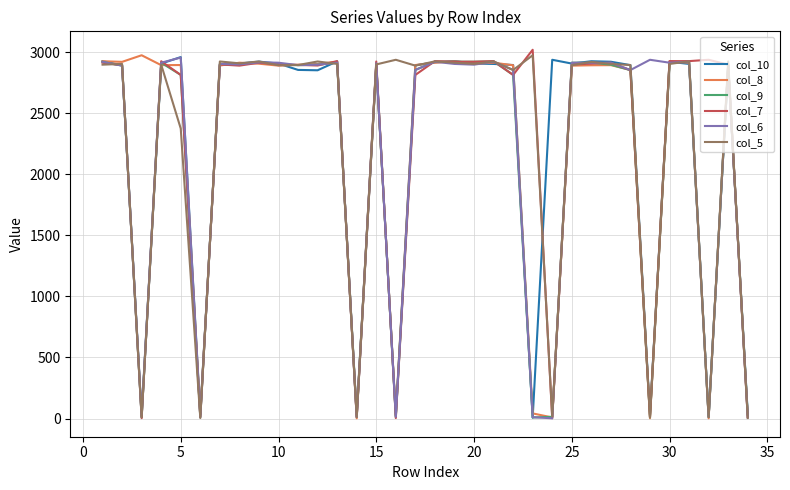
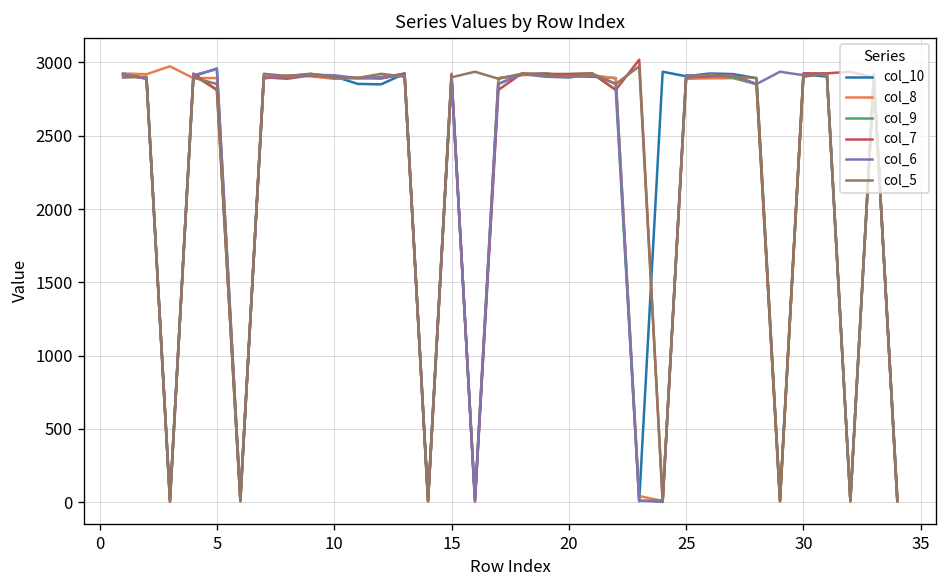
col_5, 5: 2370 -> 2850
